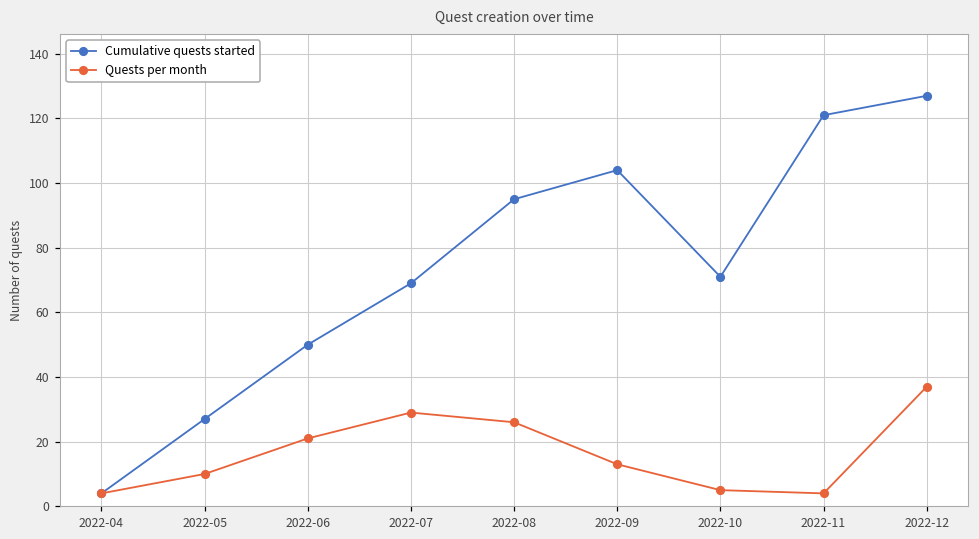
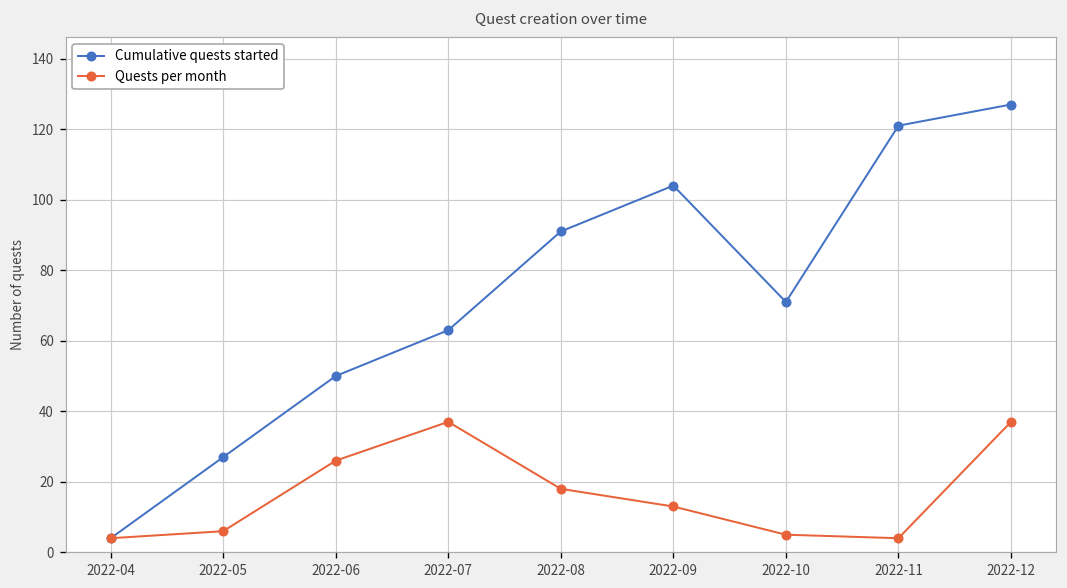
Quests per month, 2022-05: 10 -> 6
Quests per month, 2022-06: 21 -> 26
Cumulative quests started, 2022-07: 69 -> 63
Quests per month, 2022-07: 29 -> 37
Cumulative quests started, 2022-08: 95 -> 91
Quests per month, 2022-08: 26 -> 18
